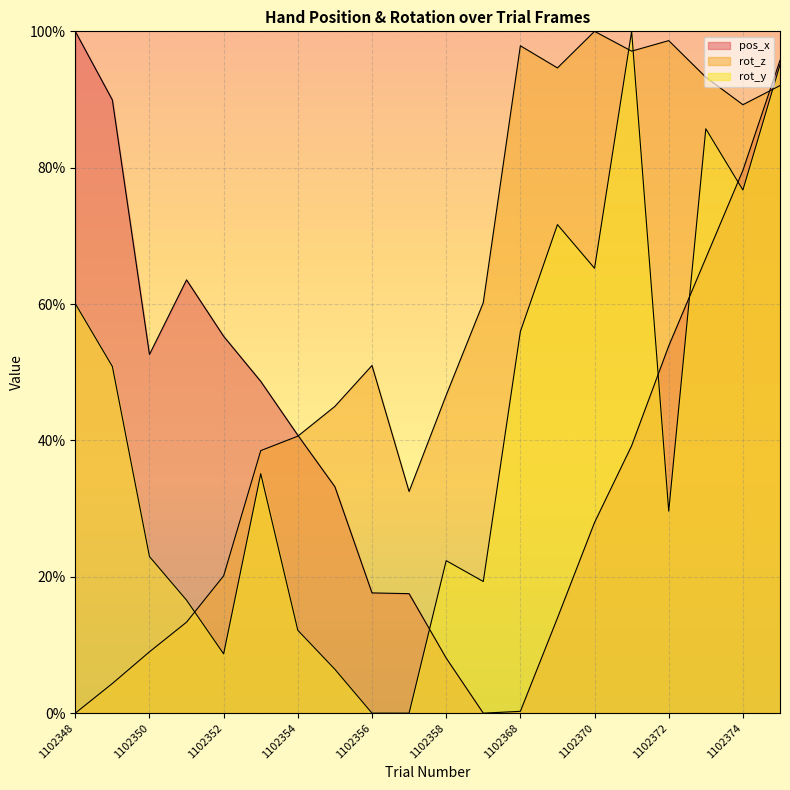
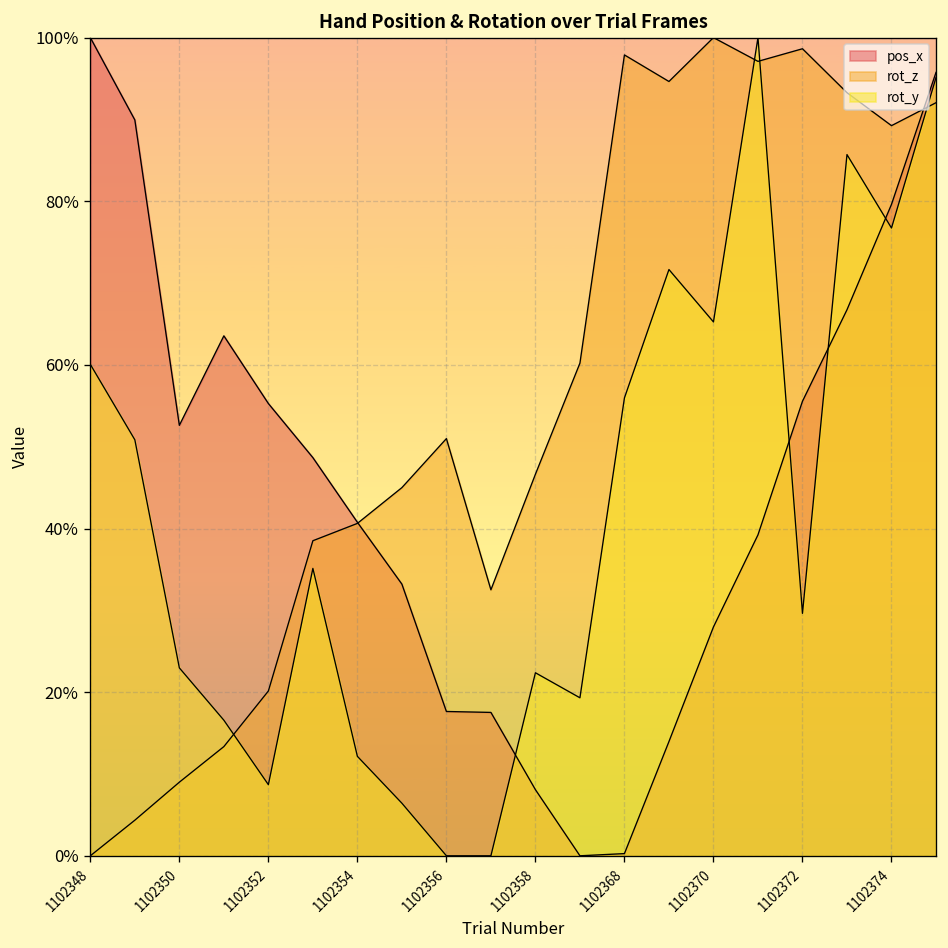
pos_x, 1102372: 54% -> 56%
